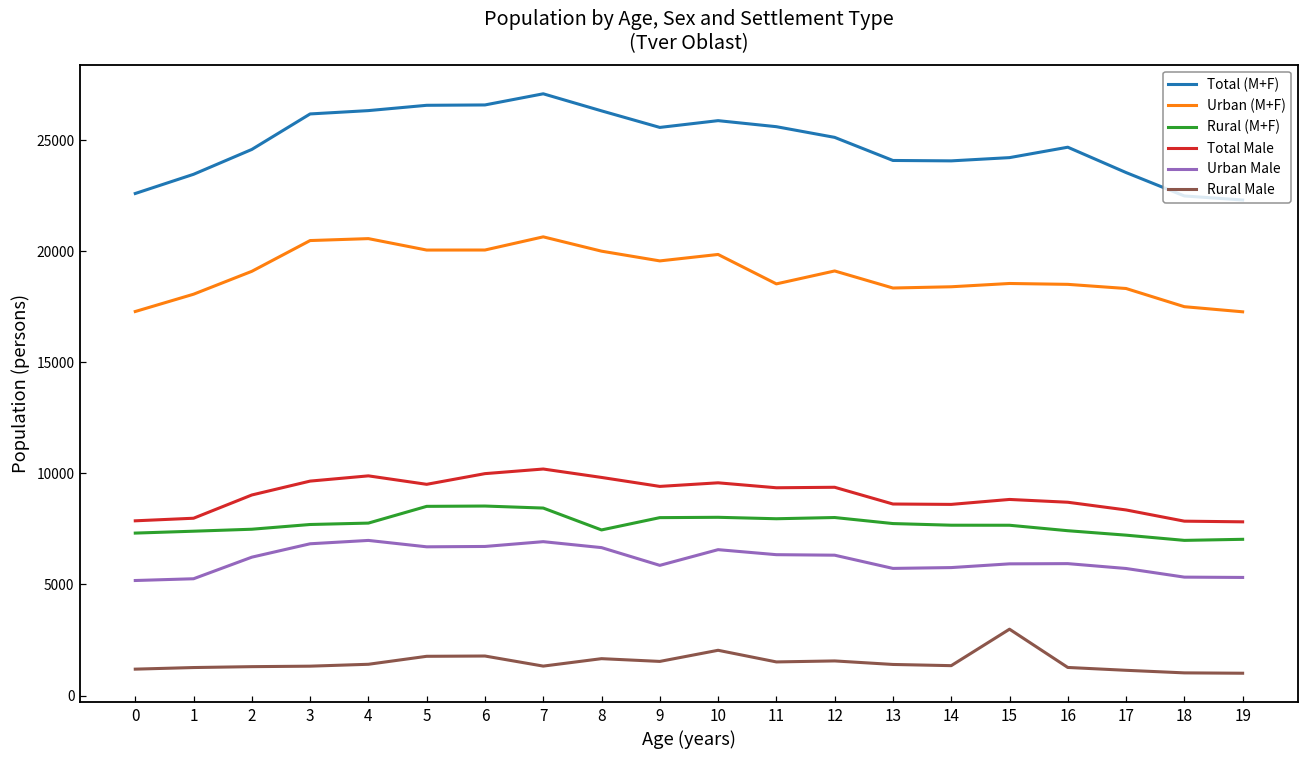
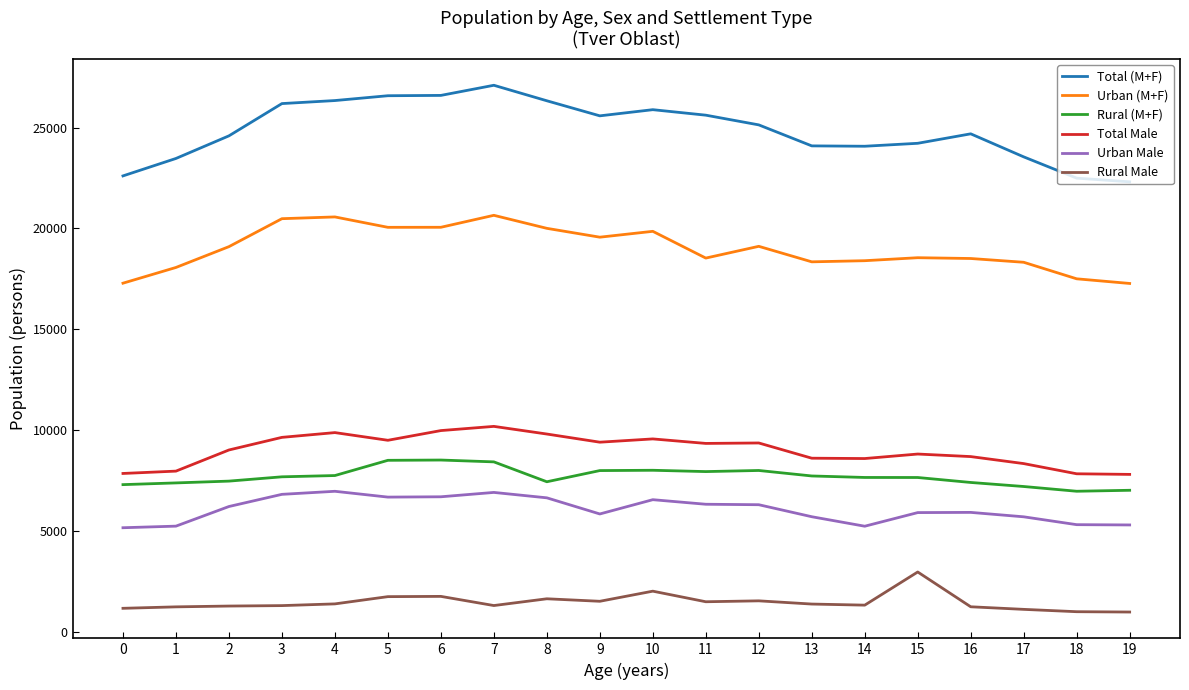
Urban Male, 14: 5800 -> 5300
